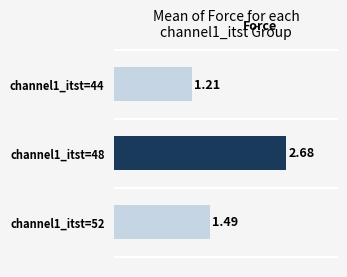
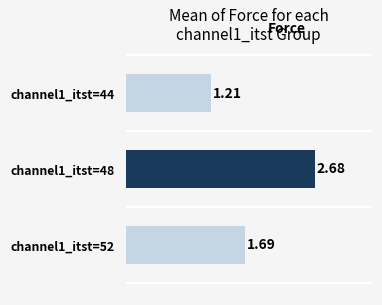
channel1_itst=52: 1.49 -> 1.69
